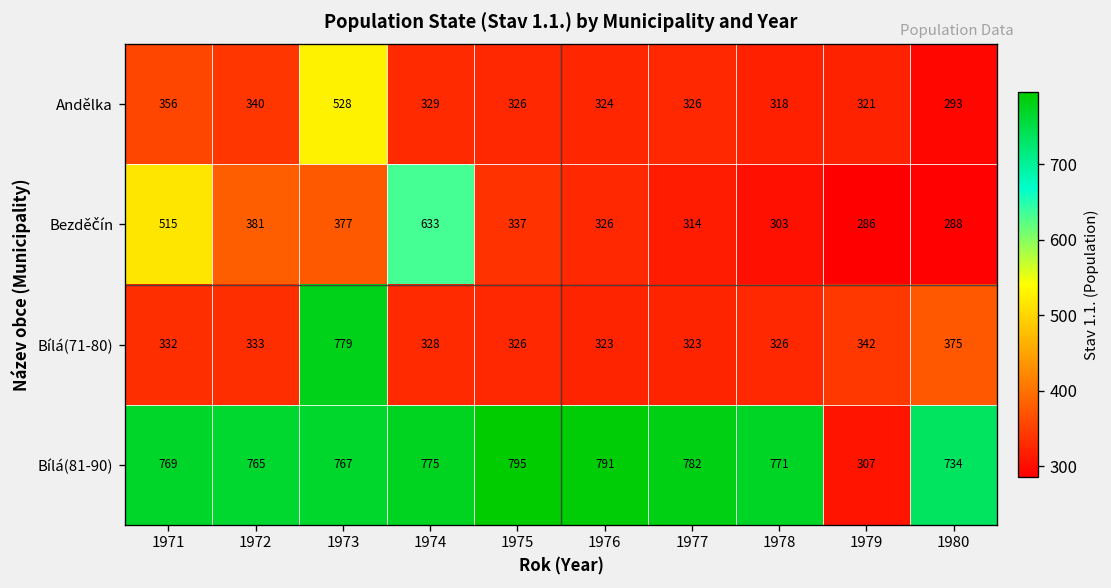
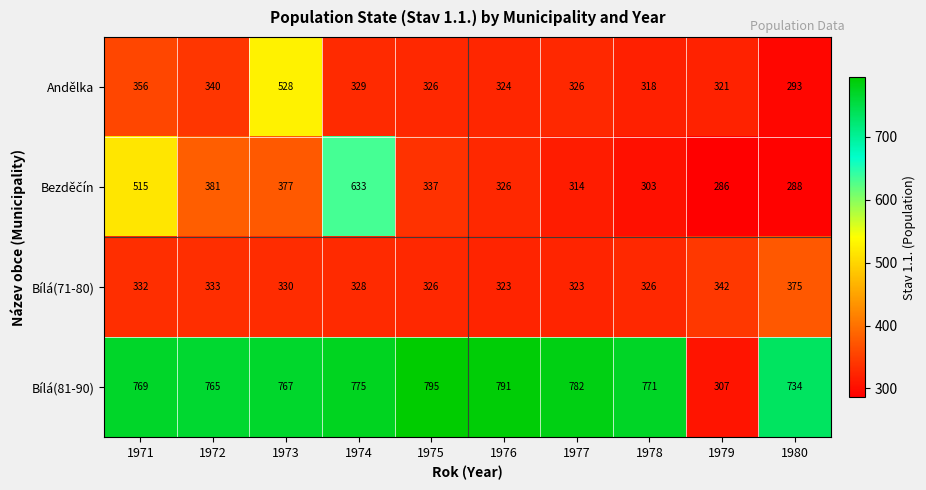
Bílá(71-80), 1973: 779 -> 330
